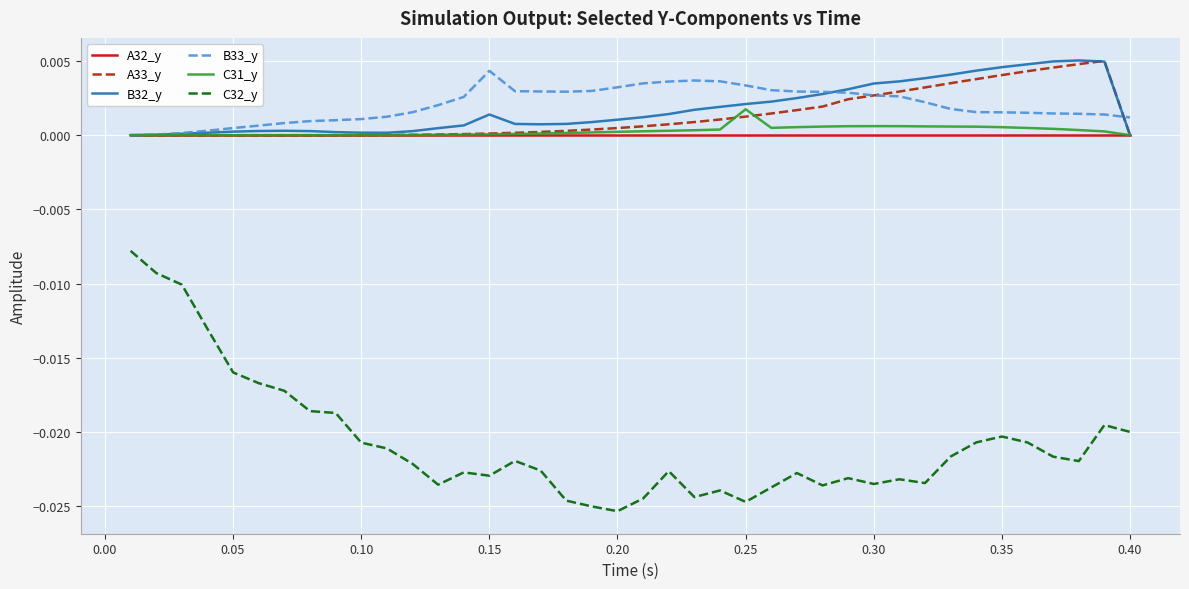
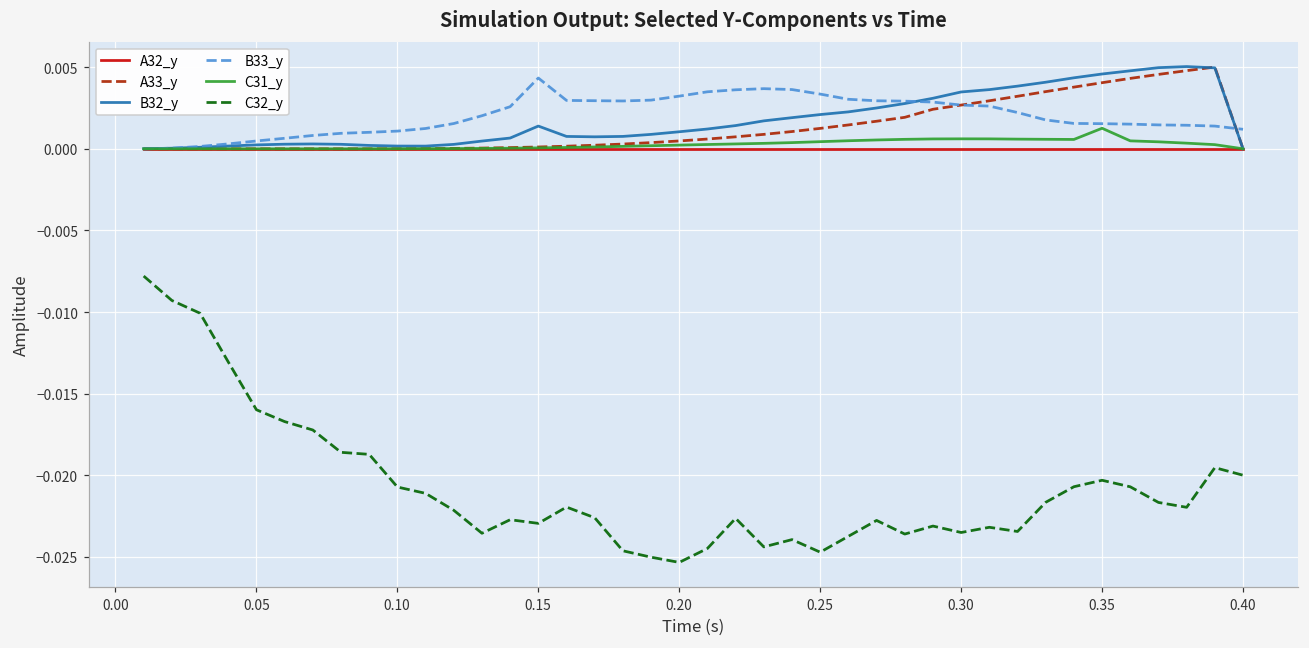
C31_y, 0.25: 0.0017 -> 0.0004
C31_y, 0.35: 0.0005 -> 0.0013
